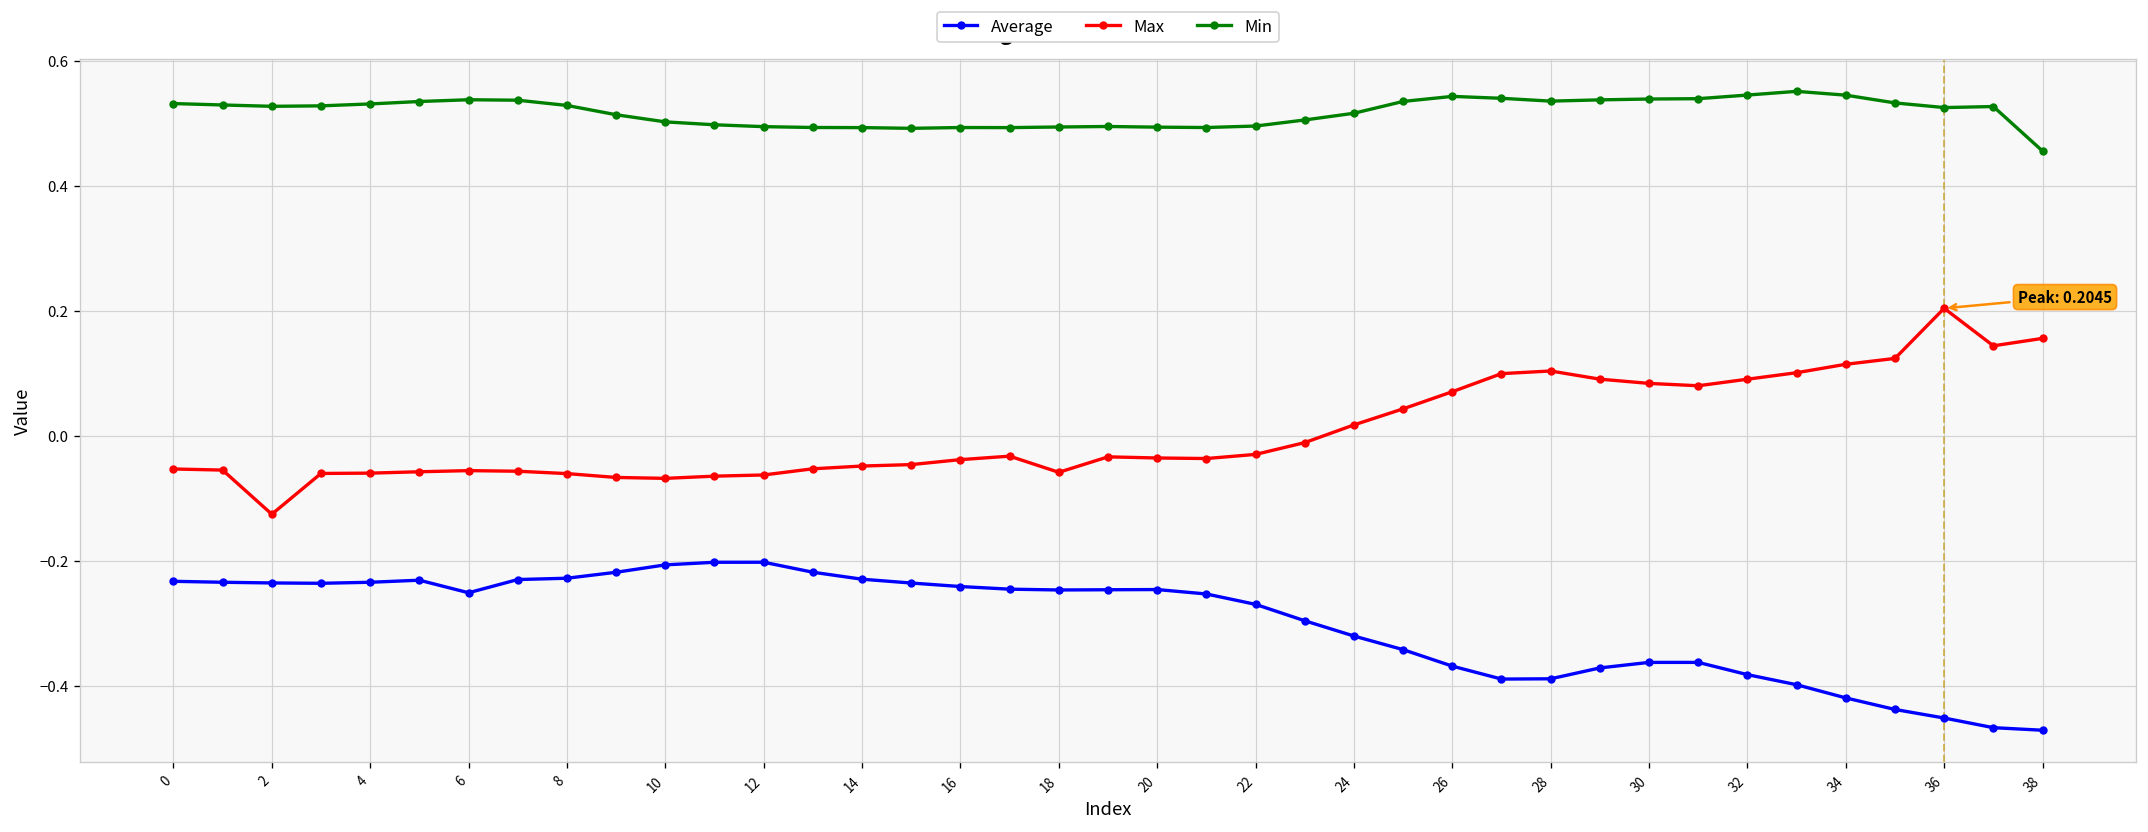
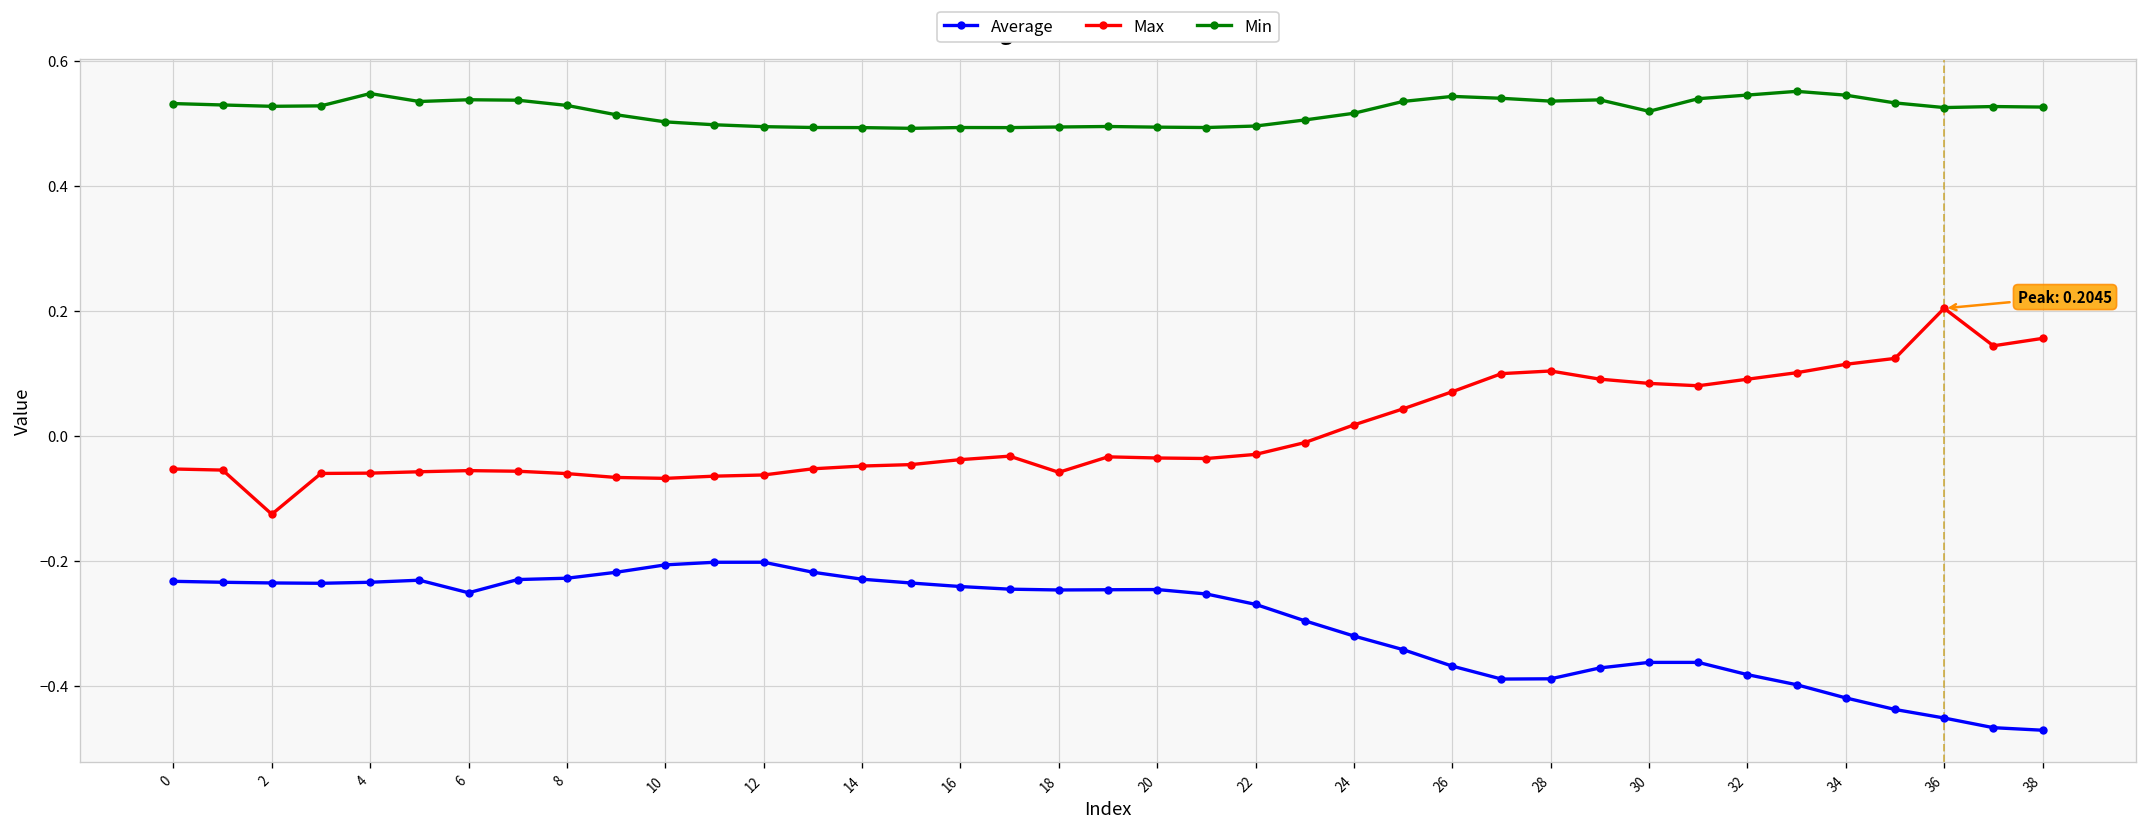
Min, 4: 0.53 -> 0.55
Min, 30: 0.54 -> 0.52
Min, 38: 0.46 -> 0.53
